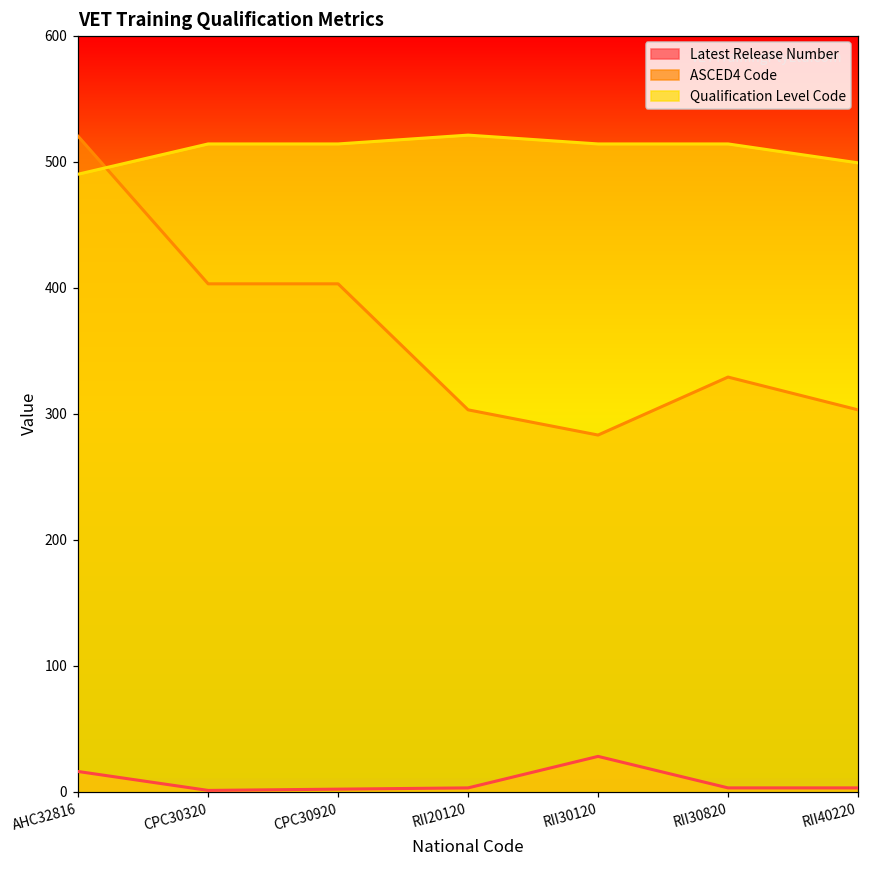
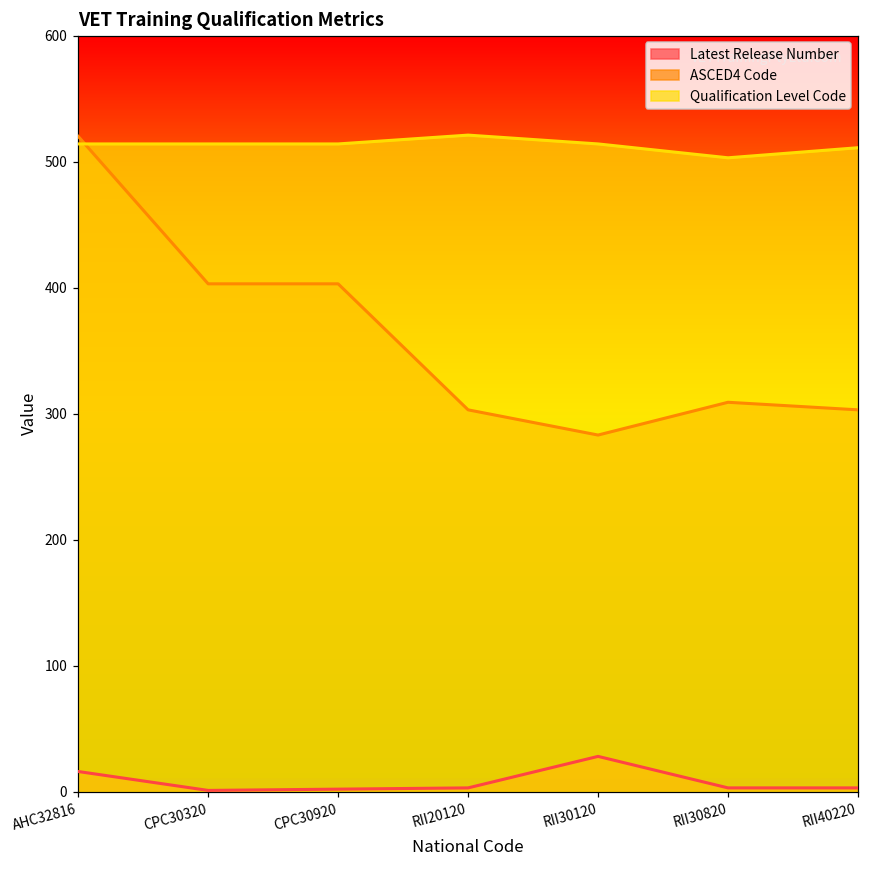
Qualification Level Code, AHC32816: 490 -> 514
ASCED4 Code, RII30820: 329 -> 309
Qualification Level Code, RII30820: 514 -> 503
Qualification Level Code, RII40220: 499 -> 511
